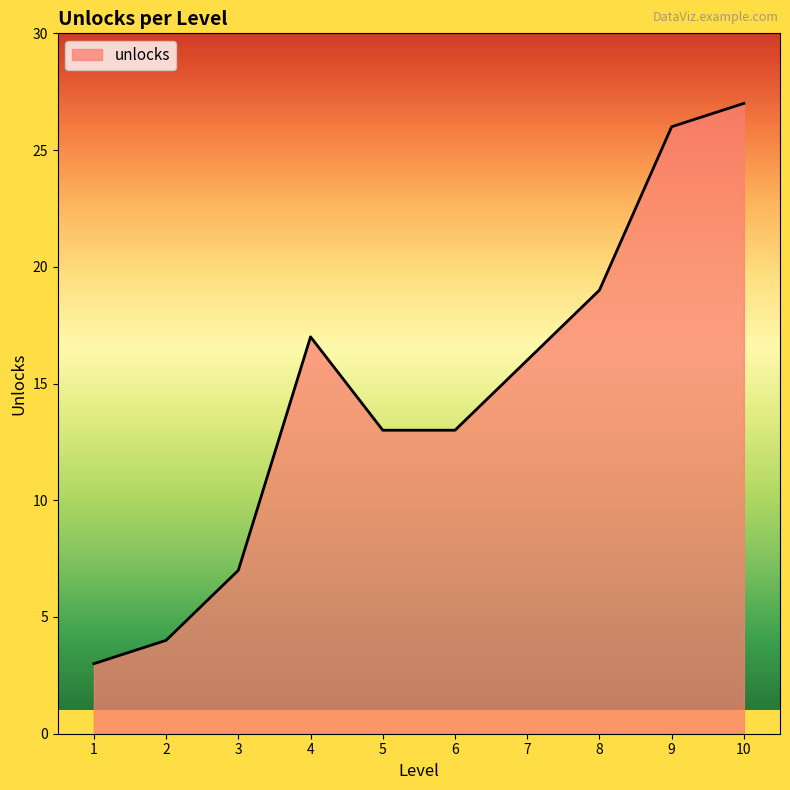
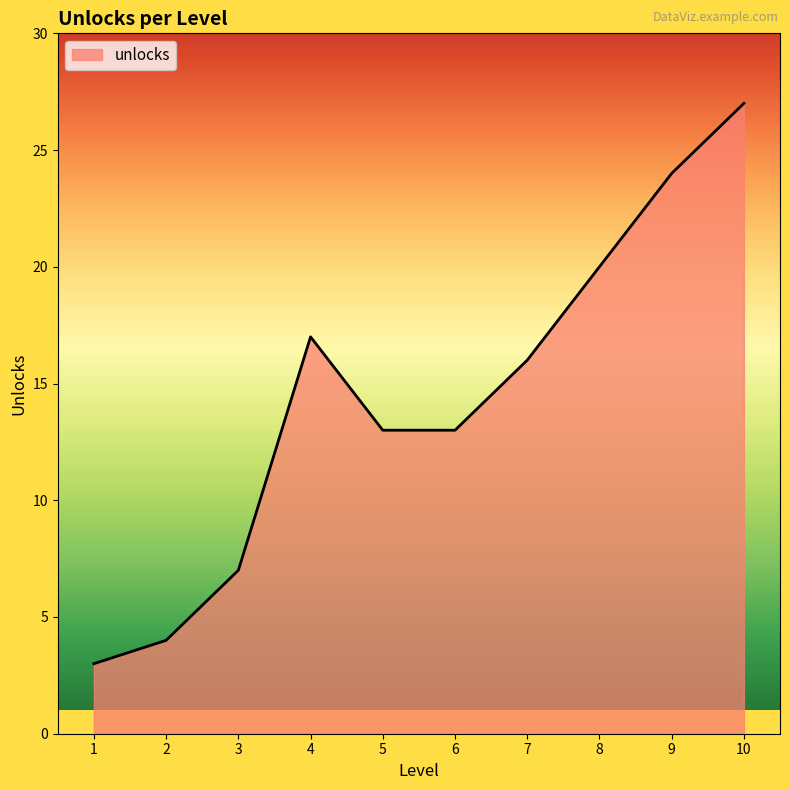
8: 19 -> 20
9: 26 -> 24
